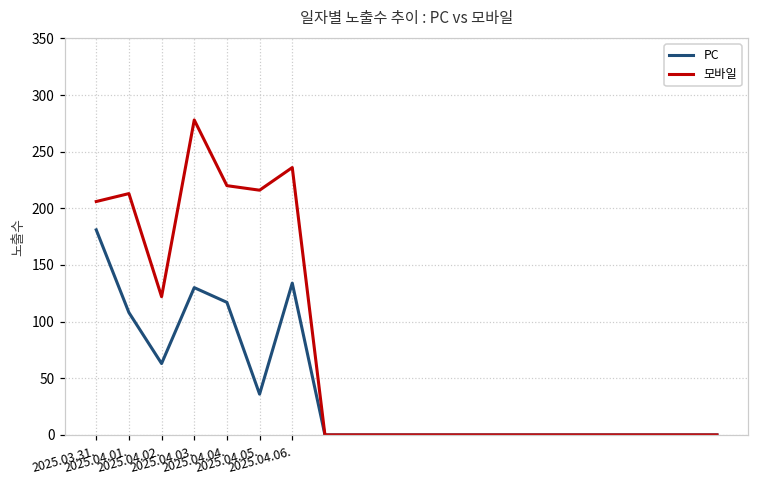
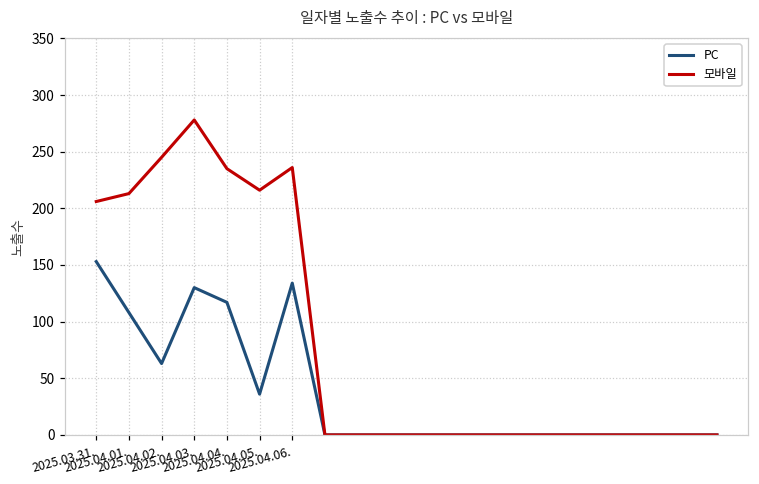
PC, 2025.03.31.: 181 -> 153
모바일, 2025.04.02.: 122 -> 245
모바일, 2025.04.04.: 220 -> 235
